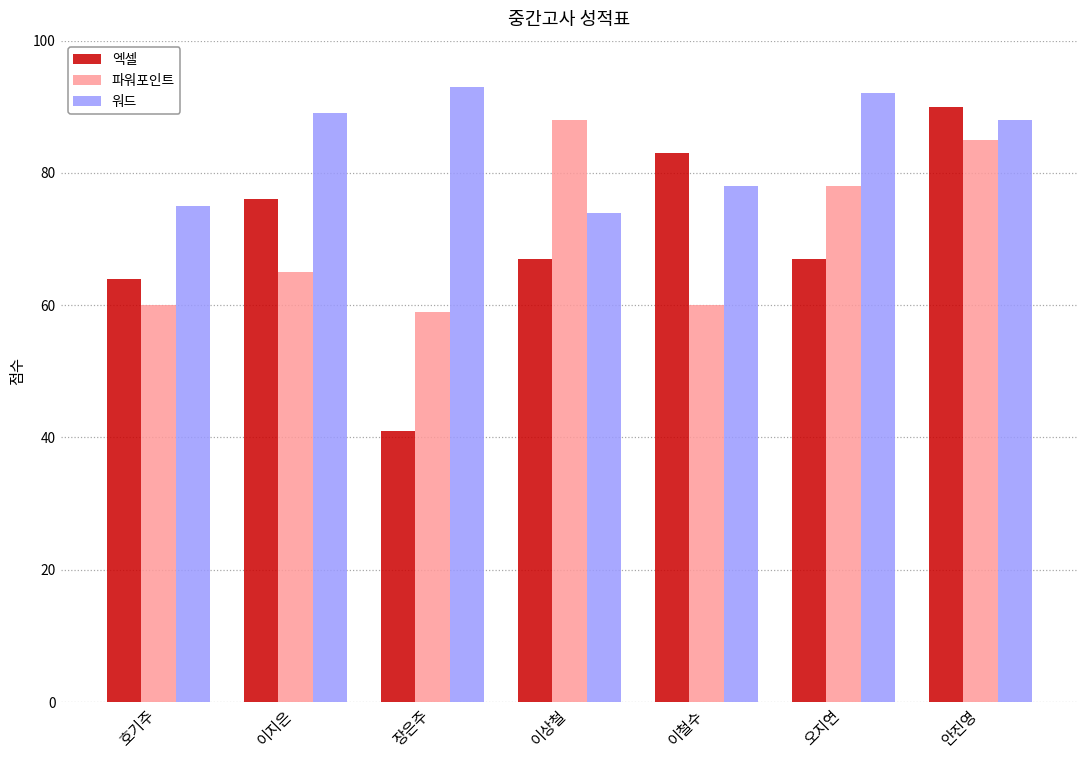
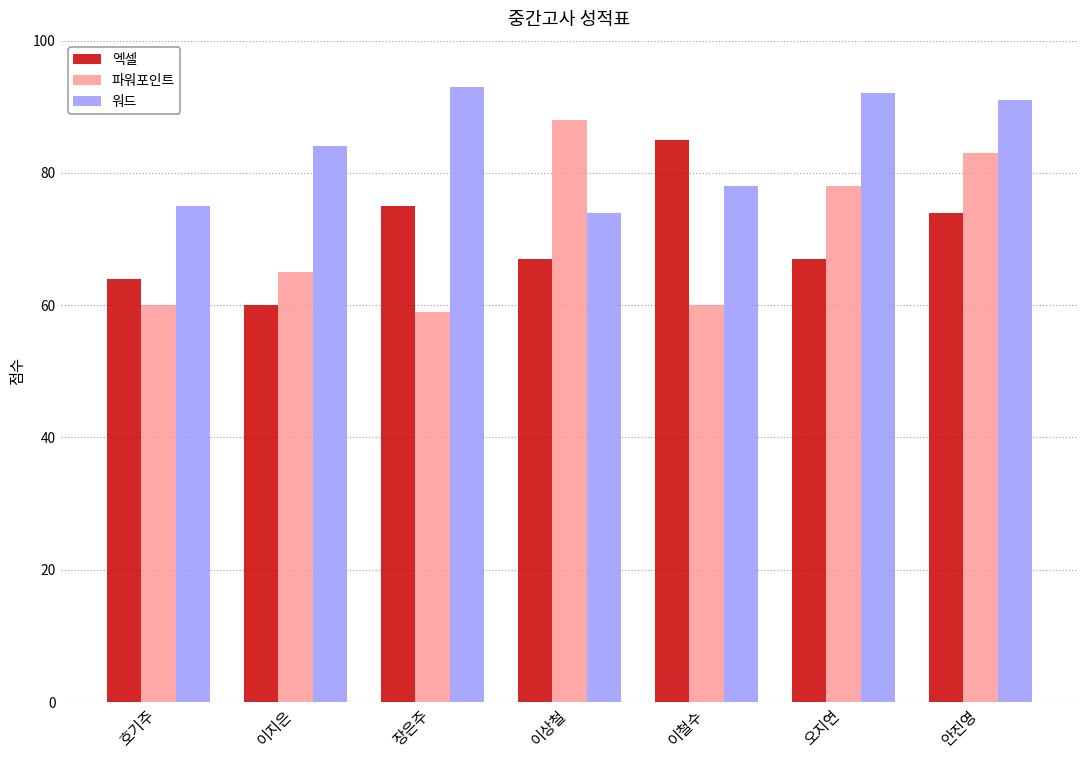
엑셀, 이지은: 76 -> 60
워드, 이지은: 89 -> 84
엑셀, 장은주: 41 -> 75
엑셀, 이철수: 83 -> 85
엑셀, 안진영: 90 -> 74
파워포인트, 안진영: 85 -> 83
워드, 안진영: 88 -> 91
